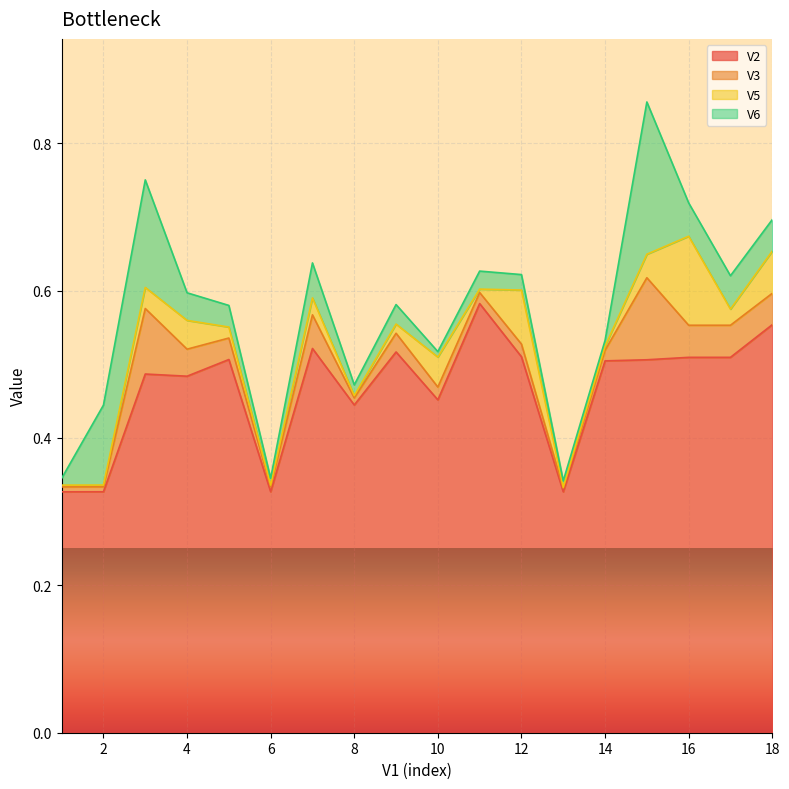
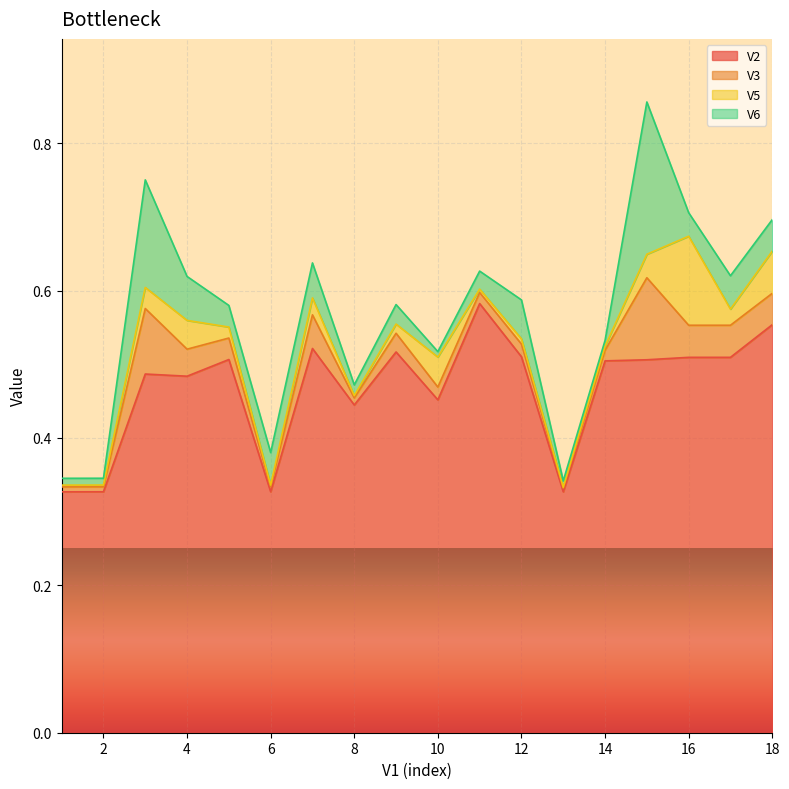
V6, 2: 0.11 -> 0.01
V6, 4: 0.04 -> 0.06
V6, 6: 0.01 -> 0.04
V5, 12: 0.07 -> 0.01
V6, 12: 0.02 -> 0.05
V6, 16: 0.05 -> 0.03
